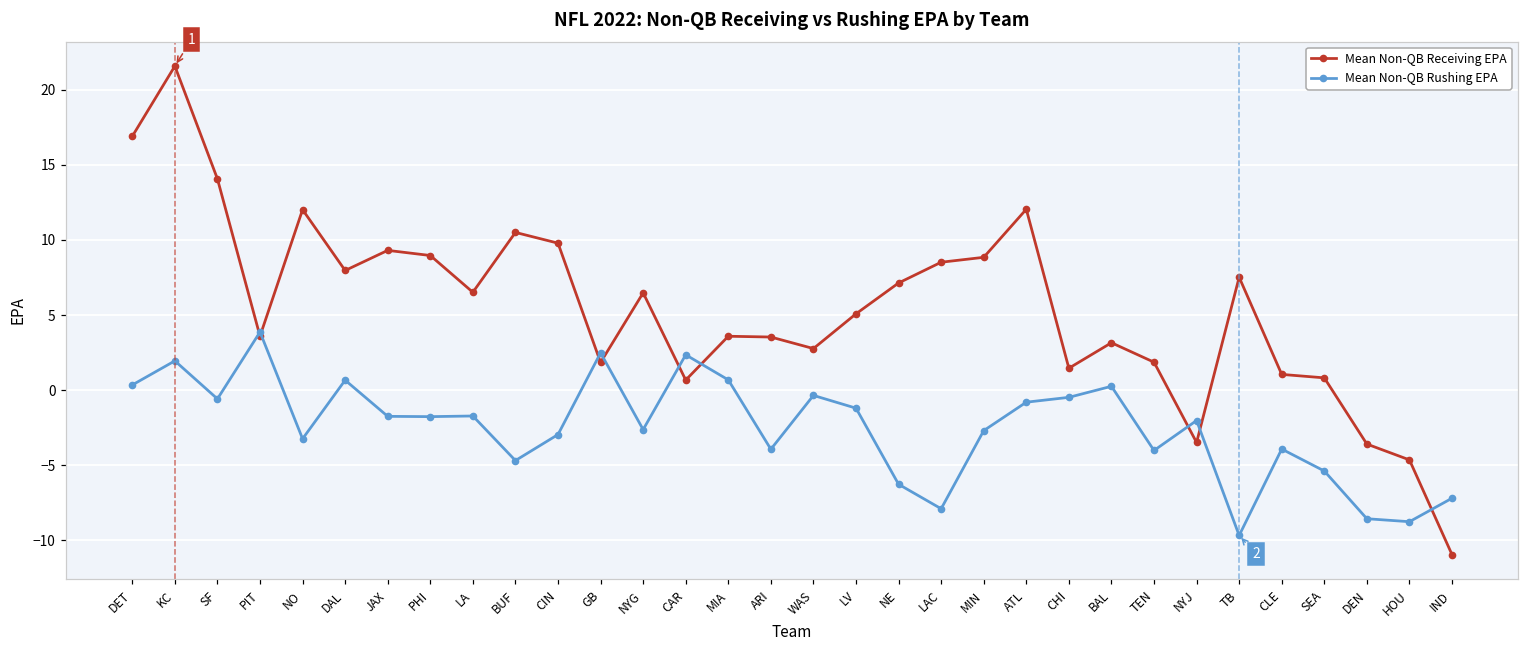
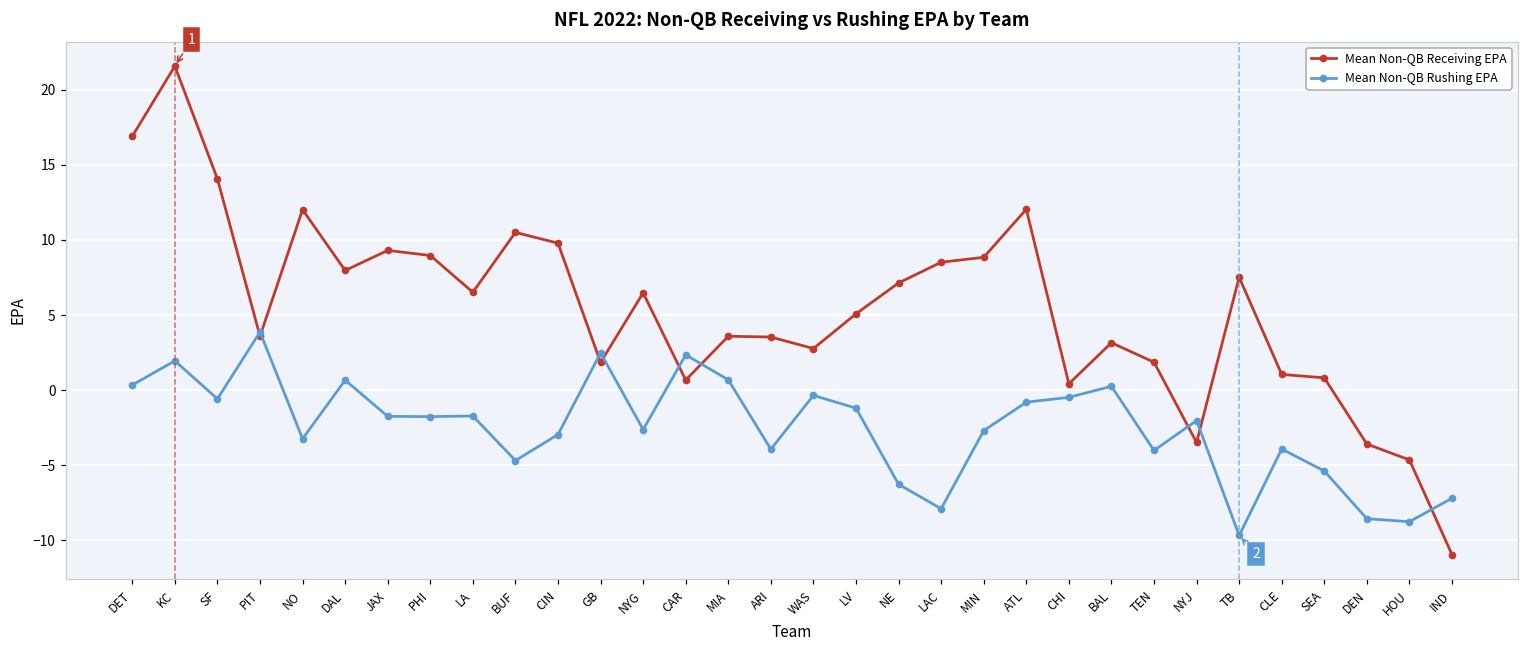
Mean Non-QB Receiving EPA, CHI: 1.5 -> 0.4
